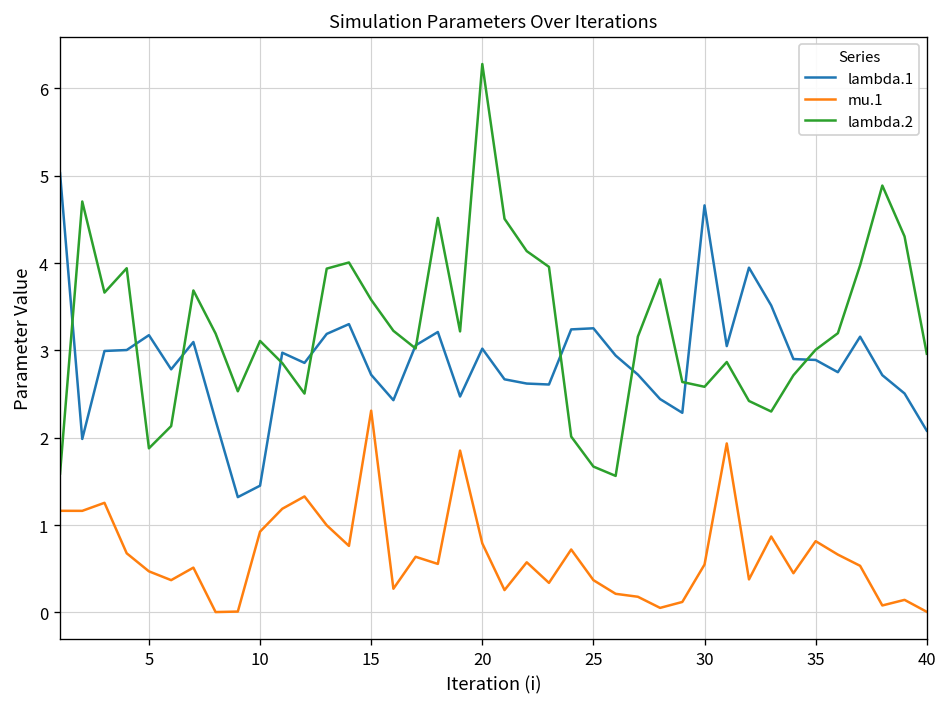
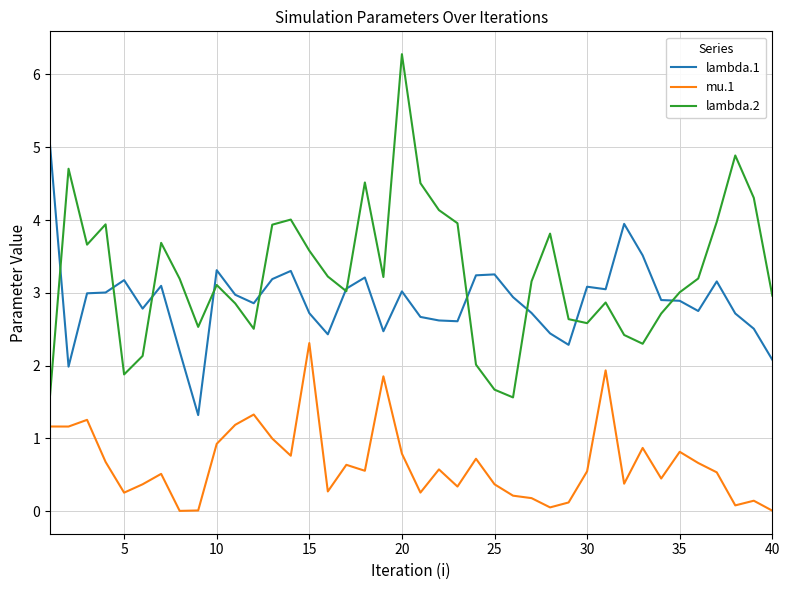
mu.1, 5: 0.5 -> 0.3
lambda.1, 10: 1.5 -> 3.3
lambda.1, 30: 4.7 -> 3.1
